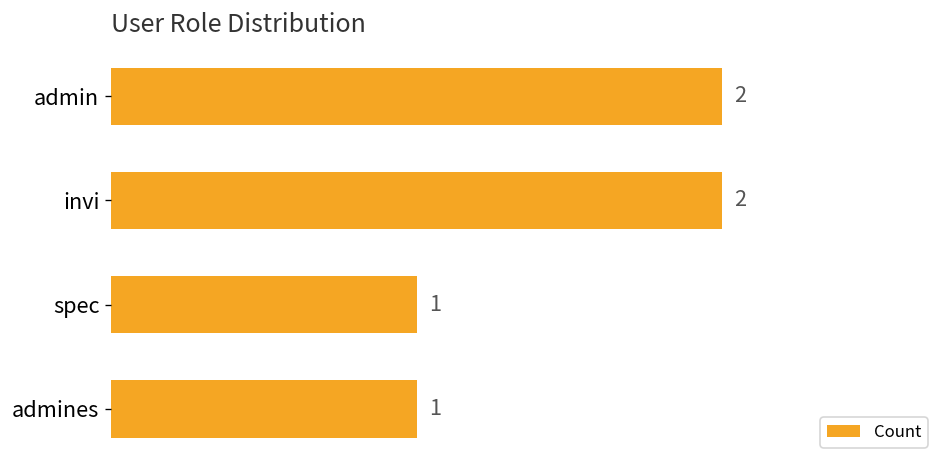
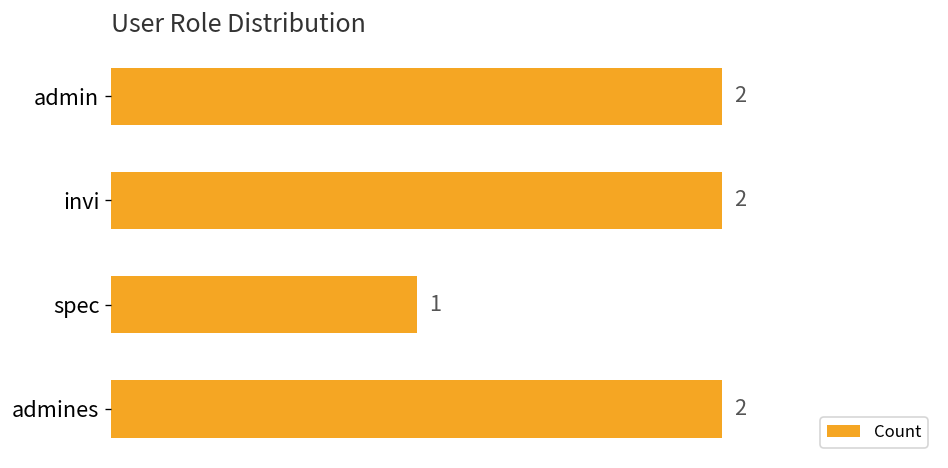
admines: 1 -> 2
